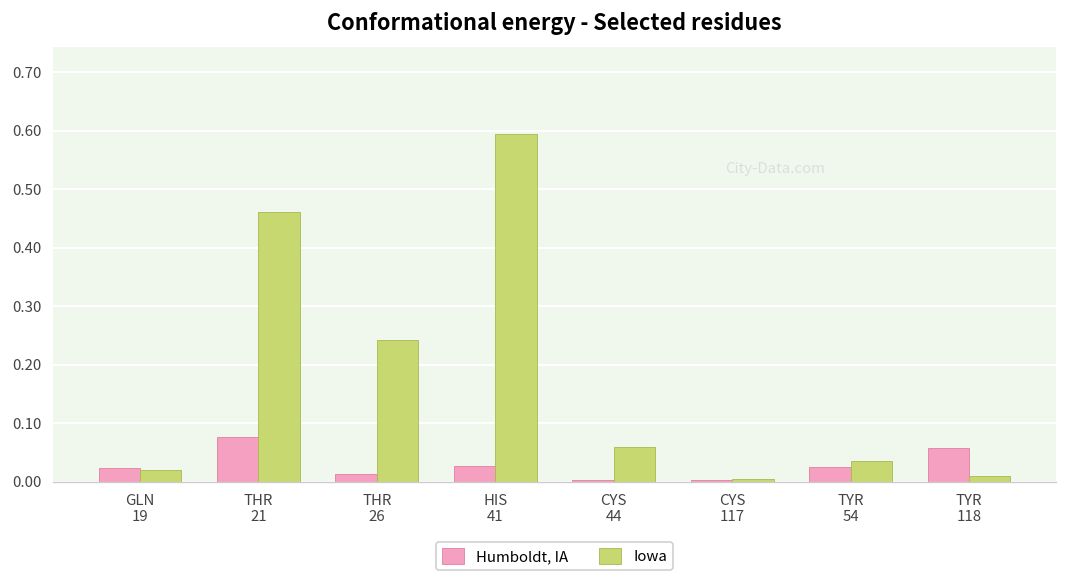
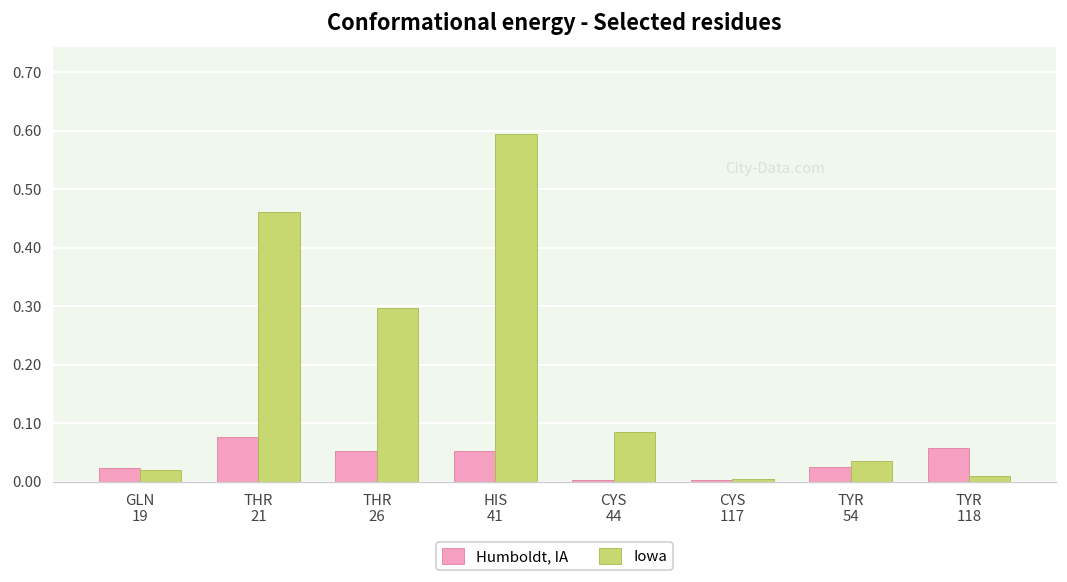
Humboldt, IA, THR 26: 0.01 -> 0.05
Iowa, THR 26: 0.24 -> 0.30
Humboldt, IA, HIS 41: 0.03 -> 0.05
Iowa, CYS 44: 0.06 -> 0.08
